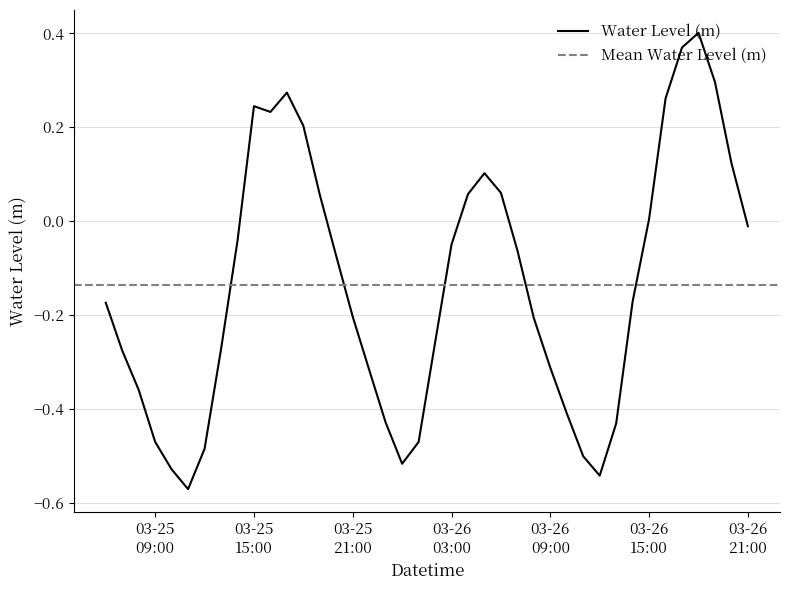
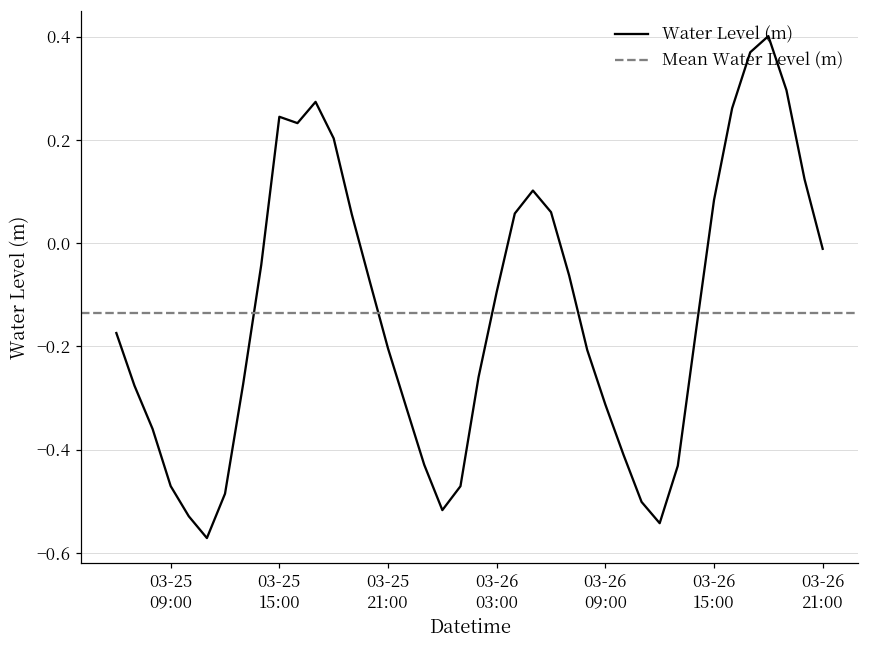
03-26 03:00: -0.05 -> -0.09
03-26 15:00: 0.00 -> 0.08
